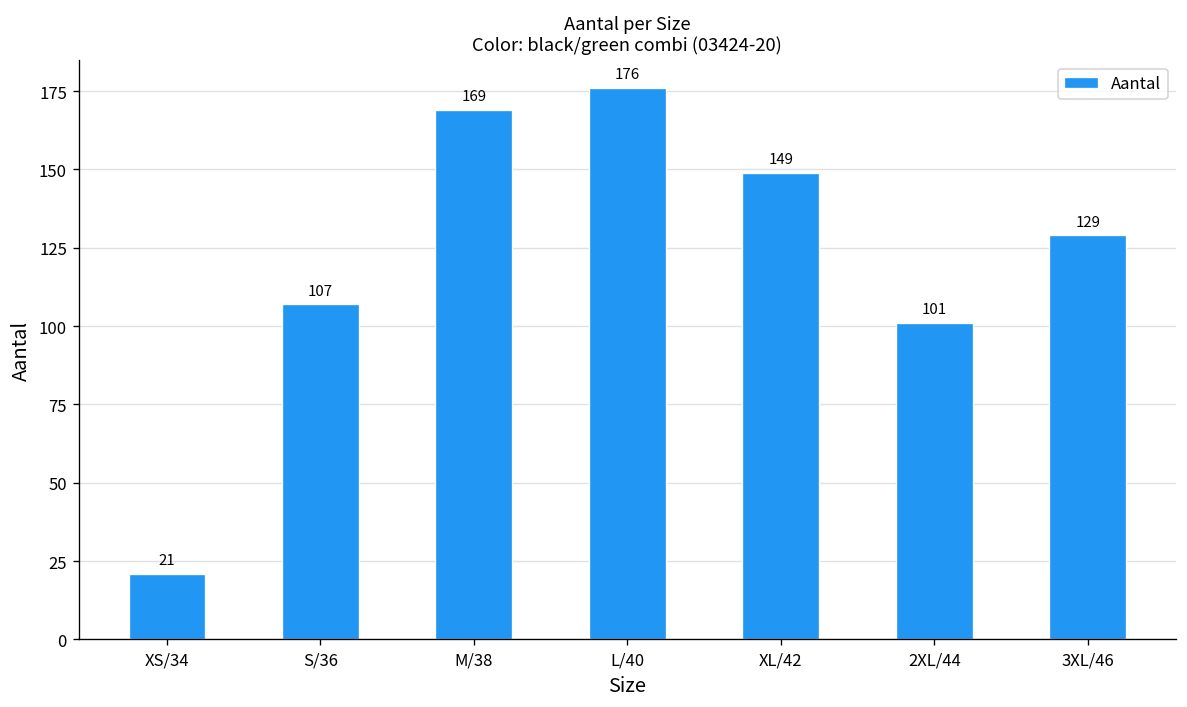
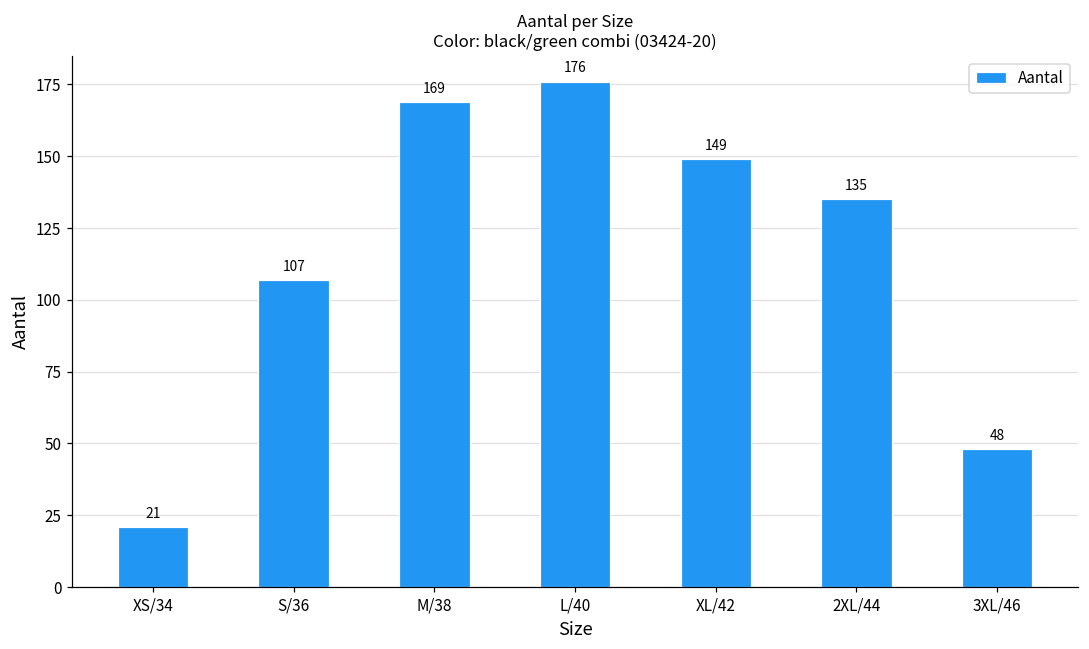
2XL/44: 101 -> 135
3XL/46: 129 -> 48
